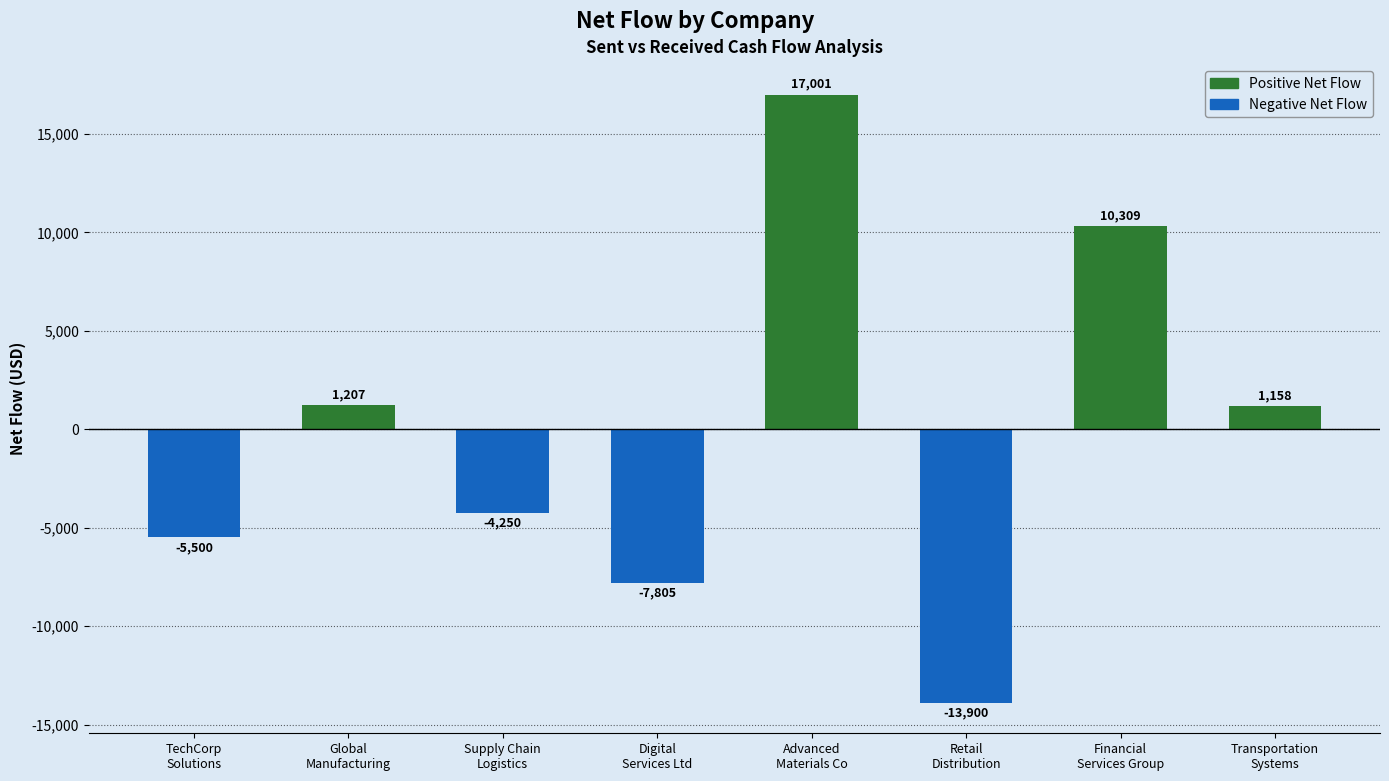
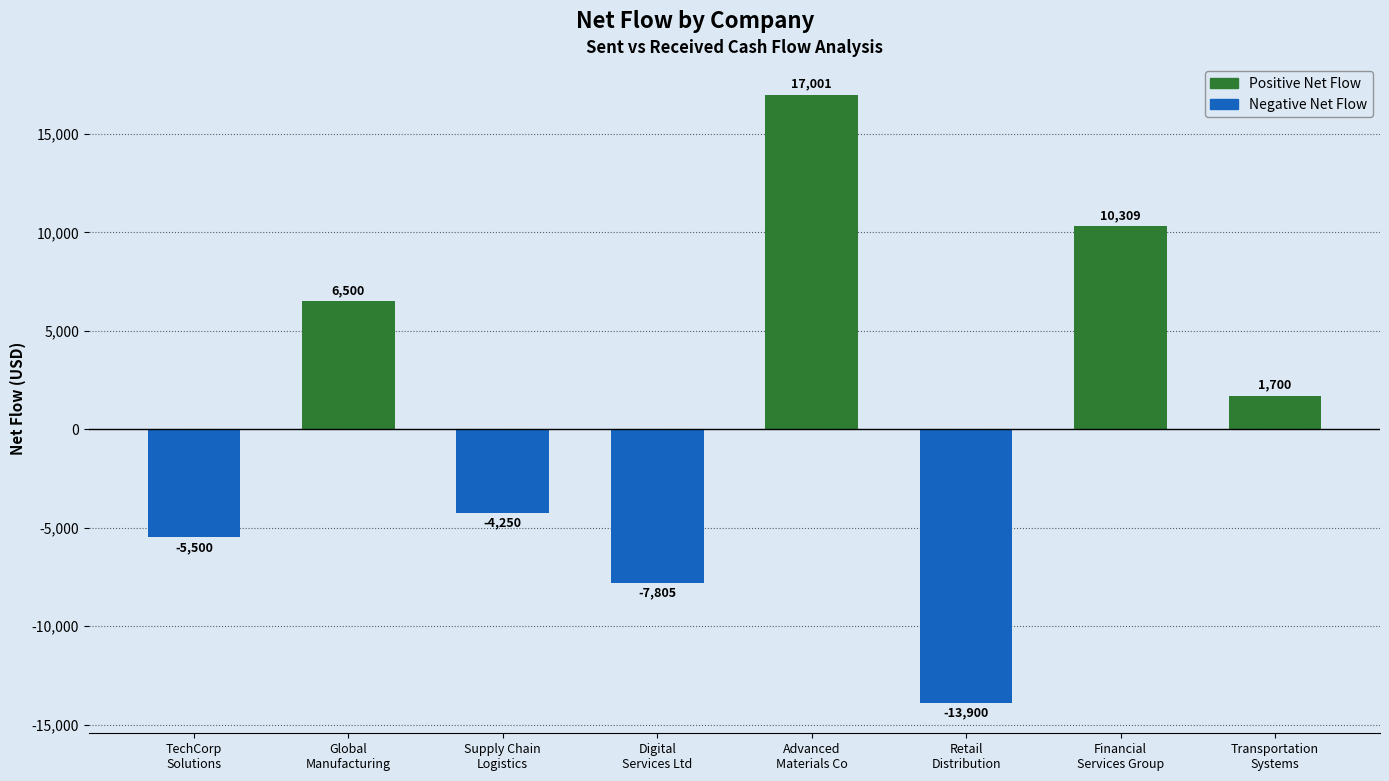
Global Manufacturing: 1,207 -> 6,500
Transportation Systems: 1,158 -> 1,700
